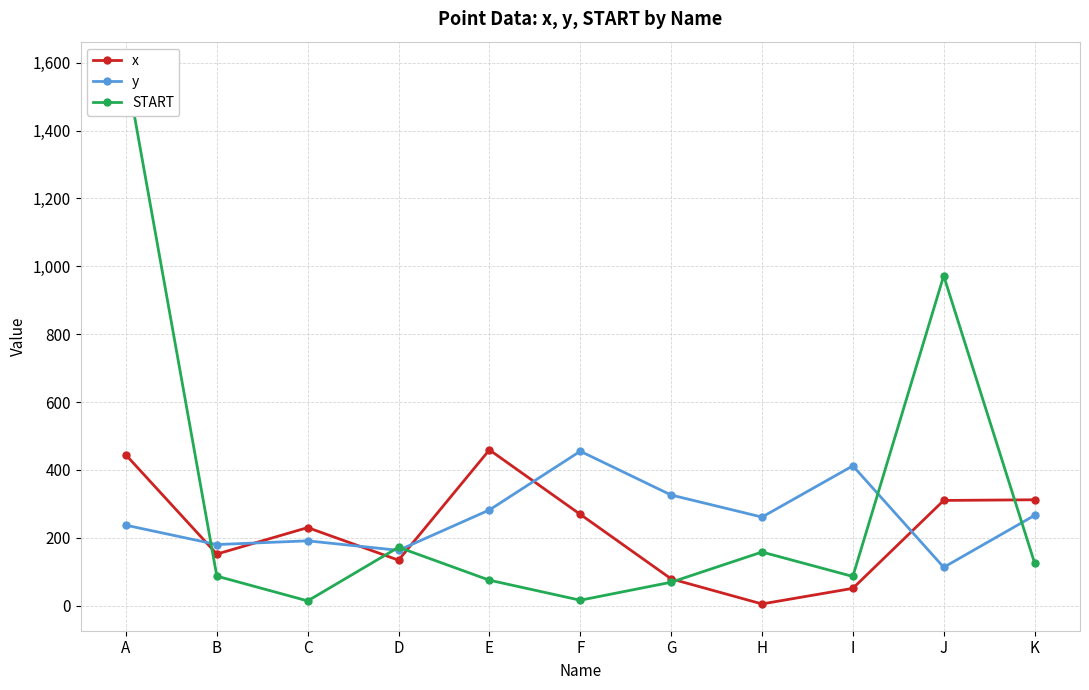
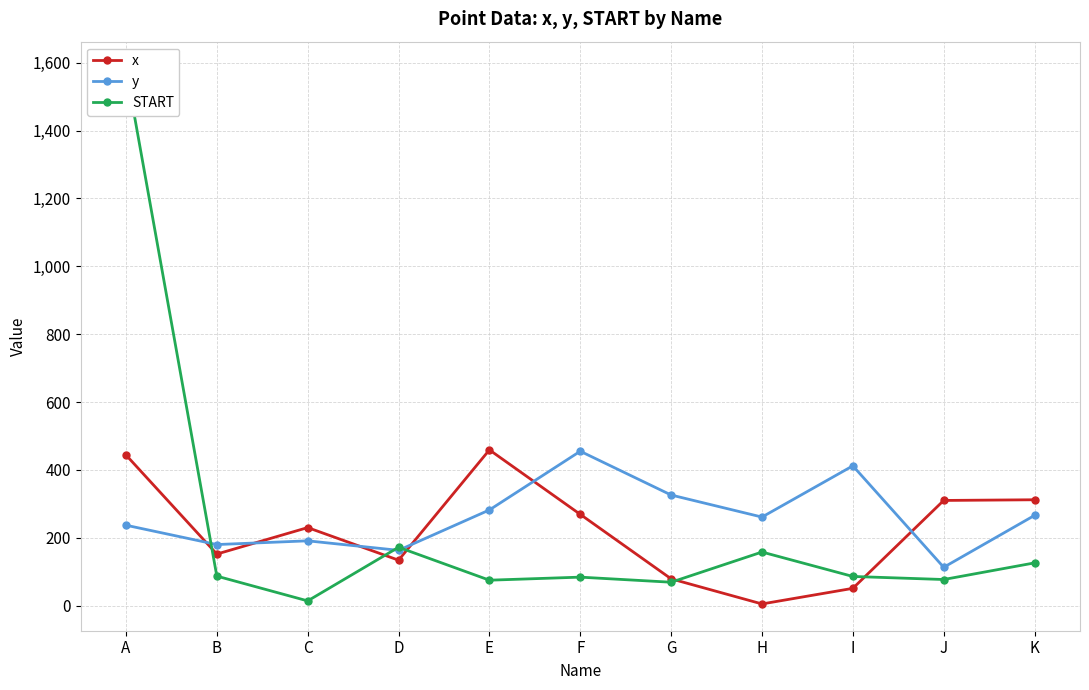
START, F: 20 -> 80
START, J: 970 -> 80
